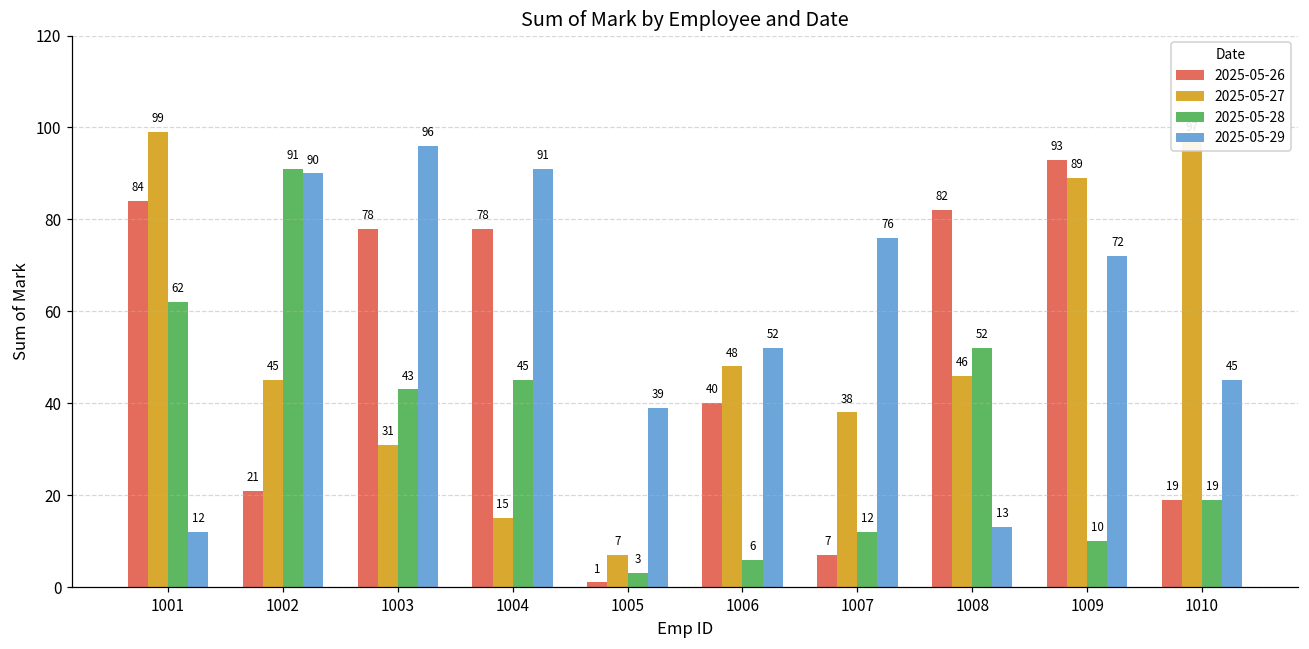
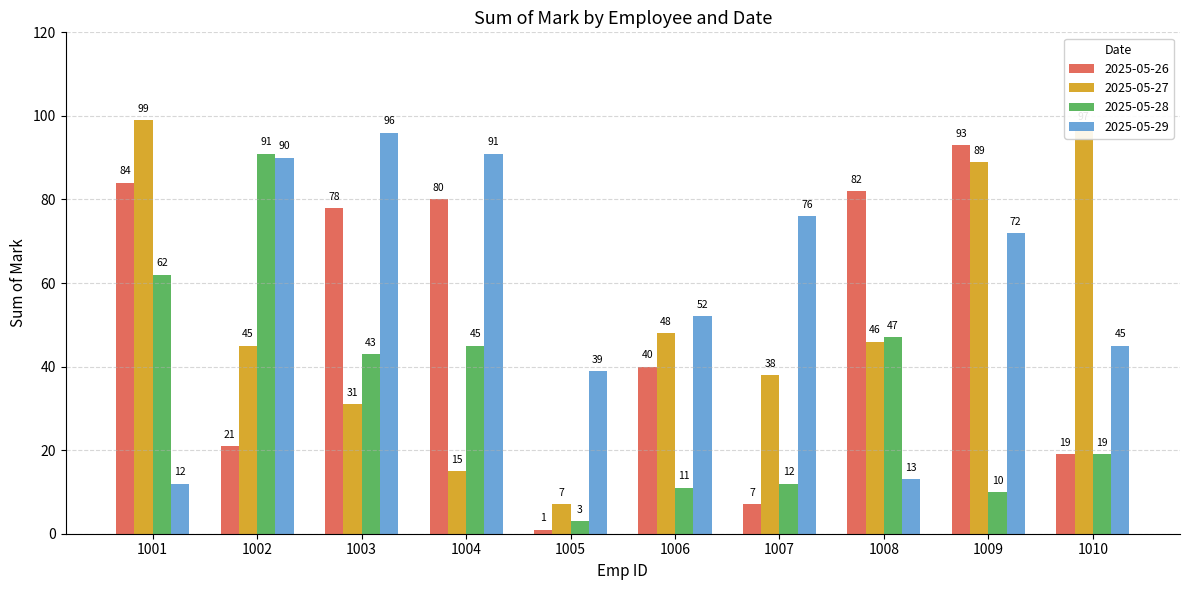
2025-05-26, 1004: 78 -> 80
2025-05-28, 1006: 6 -> 11
2025-05-28, 1008: 52 -> 47
